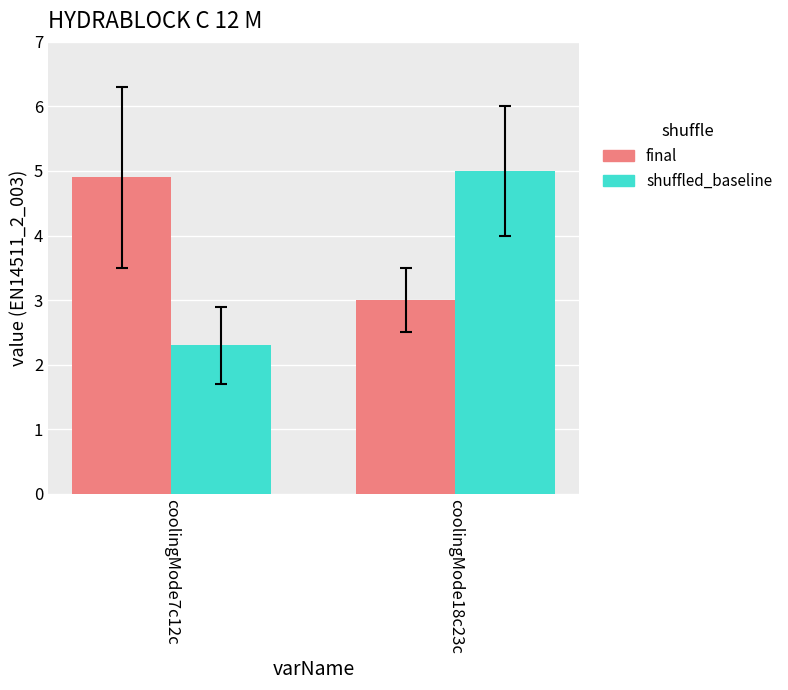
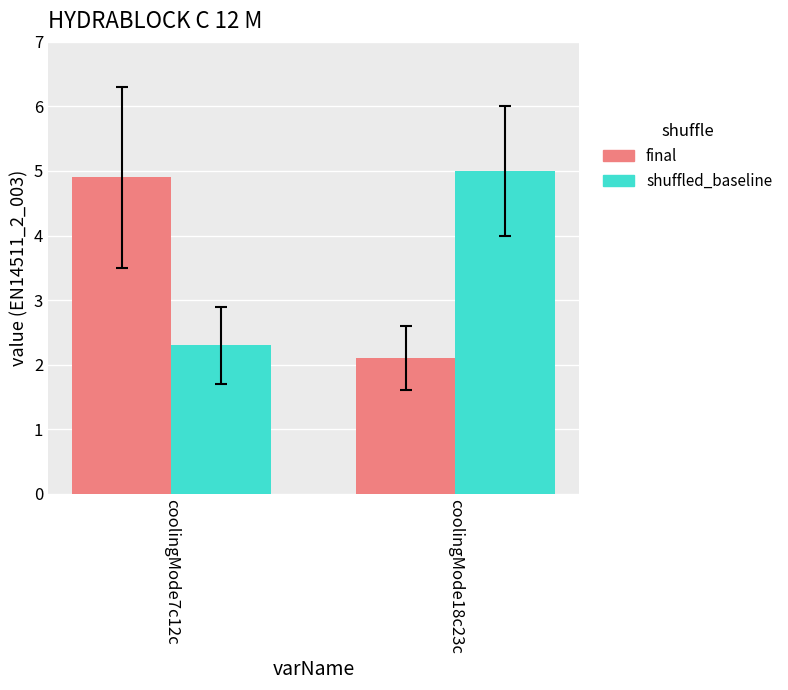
final, coolingMode18c23c: 3.0 -> 2.1
